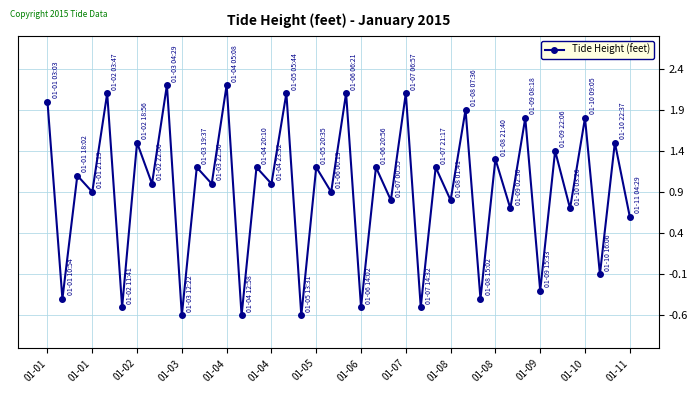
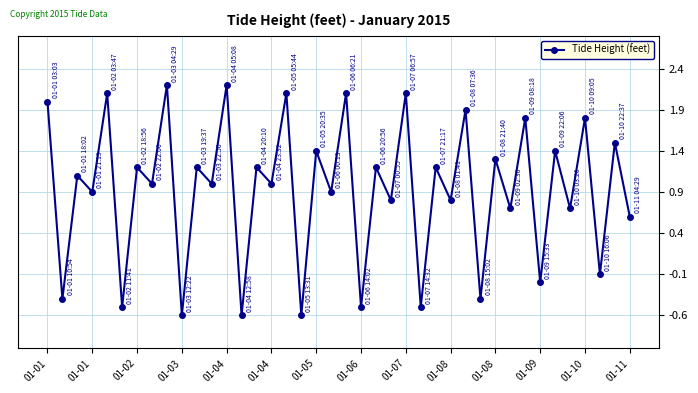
01-02: 1.5 -> 1.2
01-05: 1.2 -> 1.4
01-09: -0.3 -> -0.2
